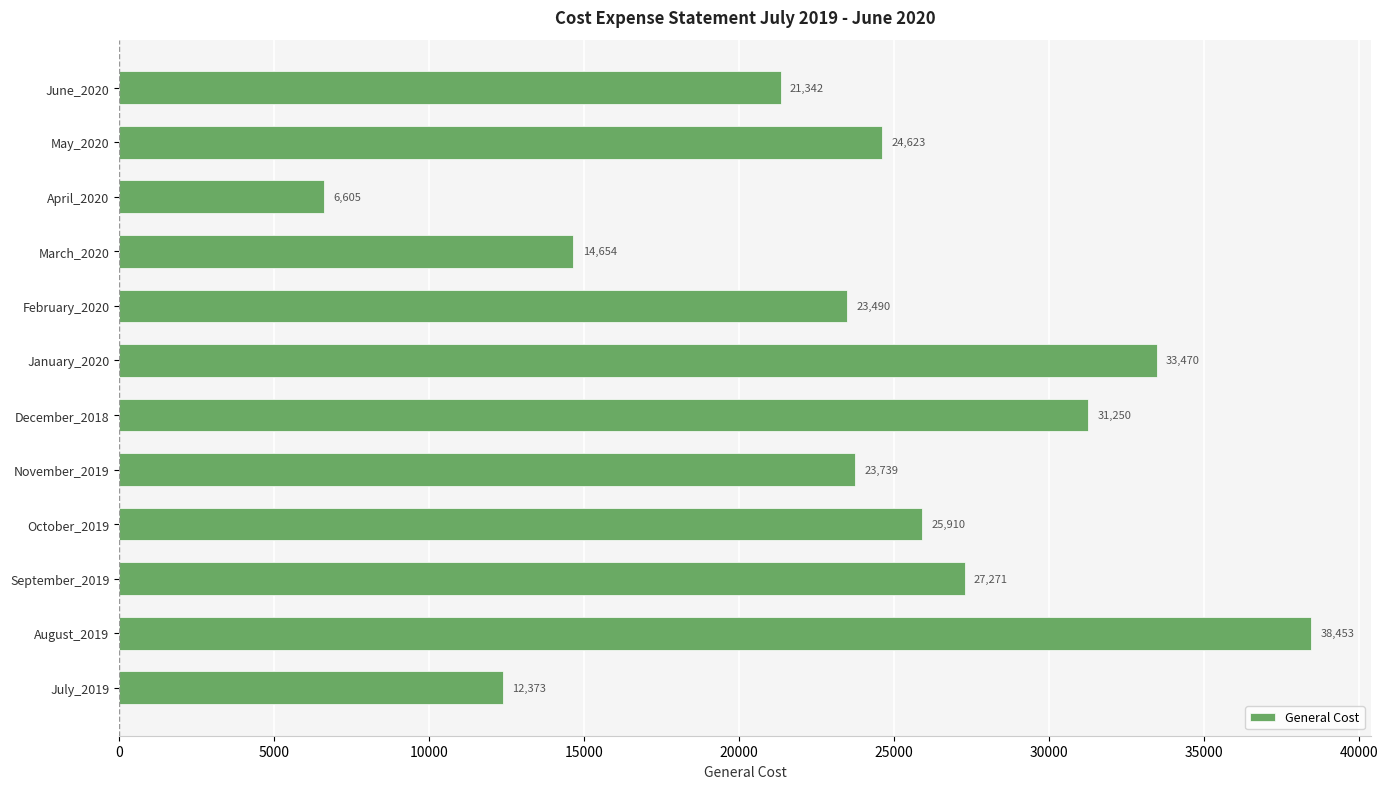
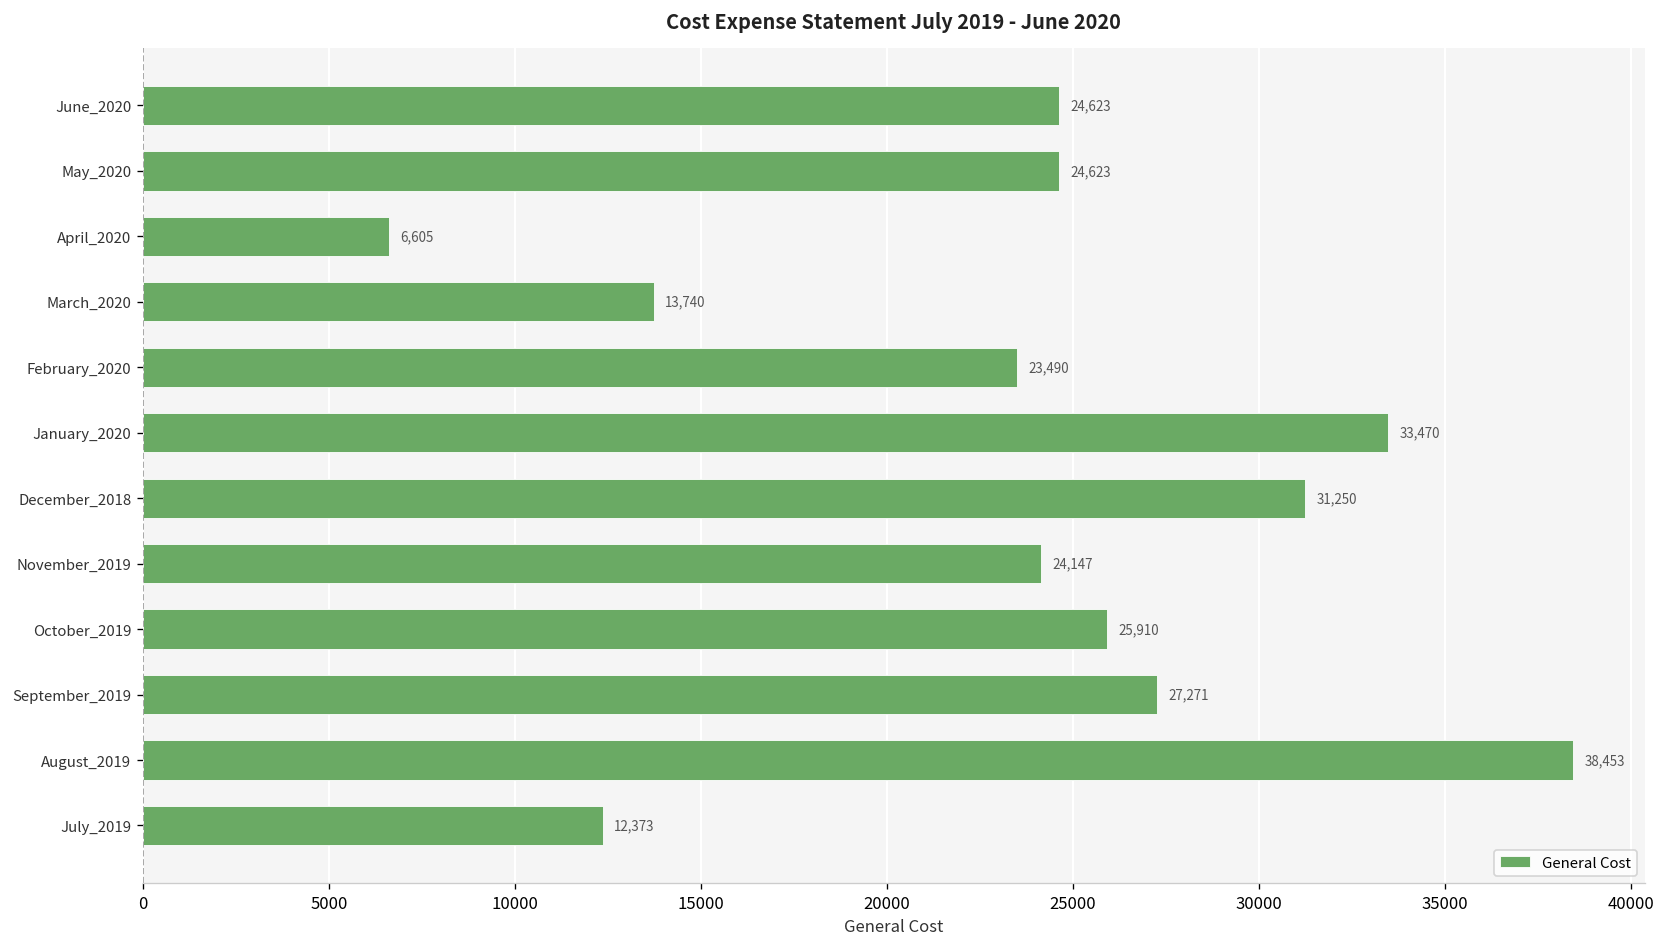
June_2020: 21,342 -> 24,623
March_2020: 14,654 -> 13,740
November_2019: 23,739 -> 24,147
